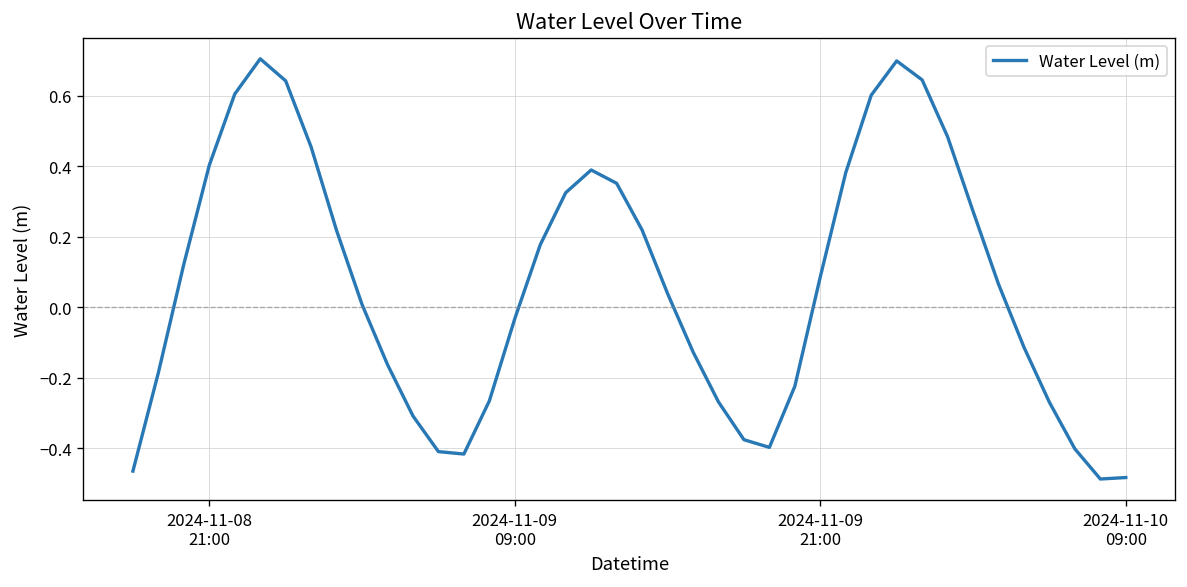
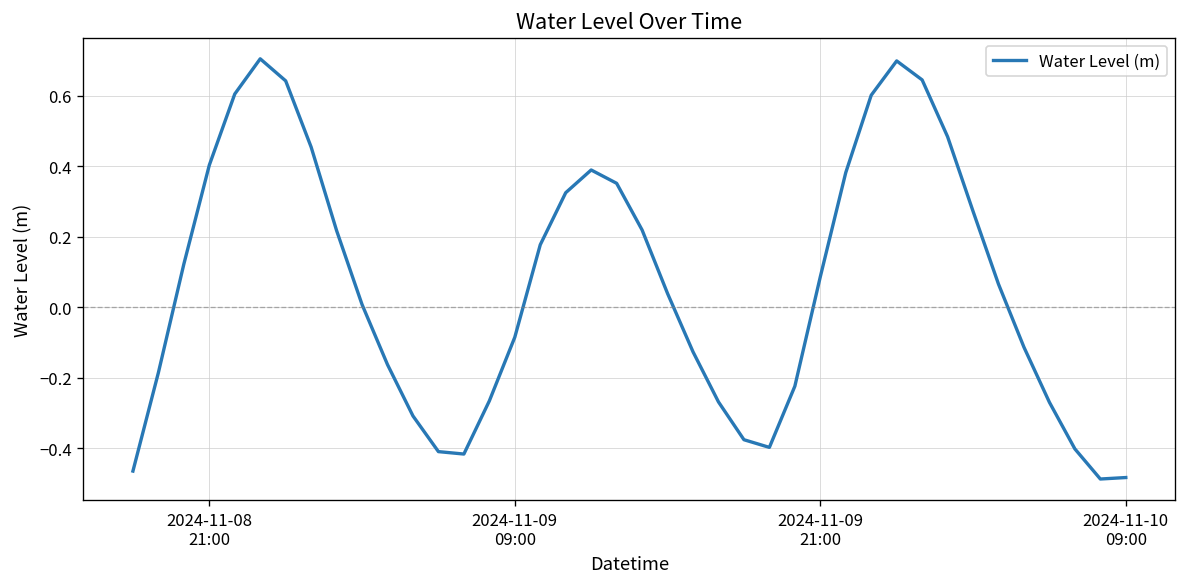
2024-11-09 09:00: -0.03 -> -0.09
